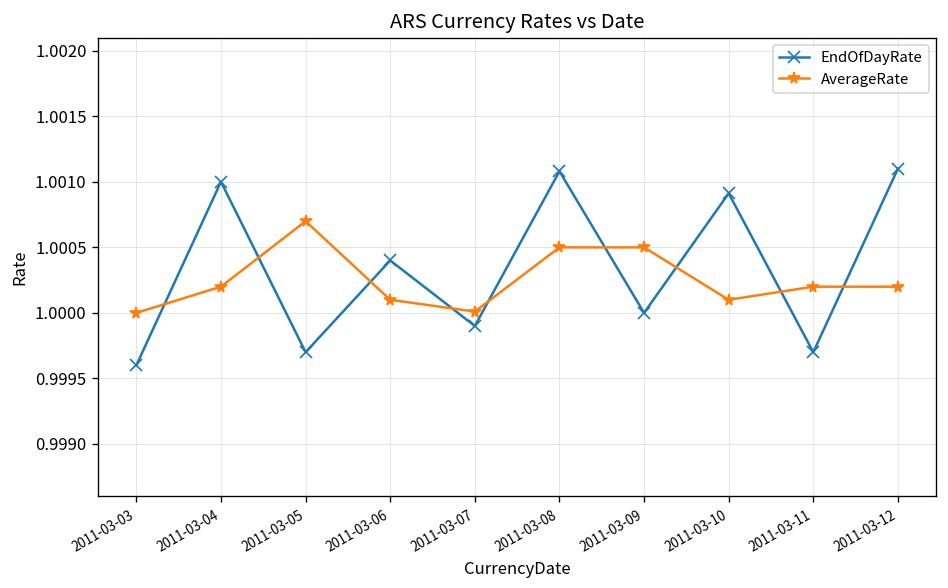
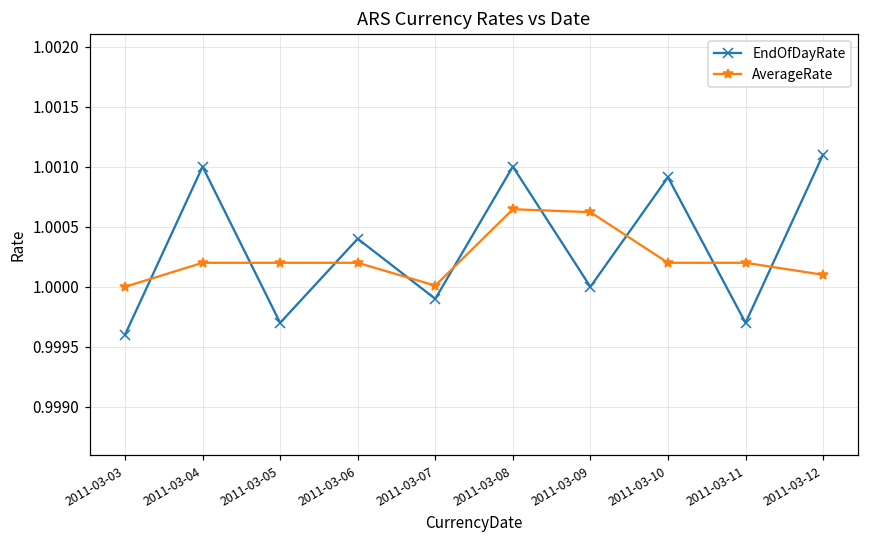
AverageRate, 2011-03-05: 1.0007 -> 1.0002
AverageRate, 2011-03-06: 1.0001 -> 1.0002
EndOfDayRate, 2011-03-08: 1.00108 -> 1.00100
AverageRate, 2011-03-08: 1.00050 -> 1.00065
AverageRate, 2011-03-09: 1.00050 -> 1.00062
AverageRate, 2011-03-10: 1.0001 -> 1.0002
AverageRate, 2011-03-12: 1.0002 -> 1.0001
